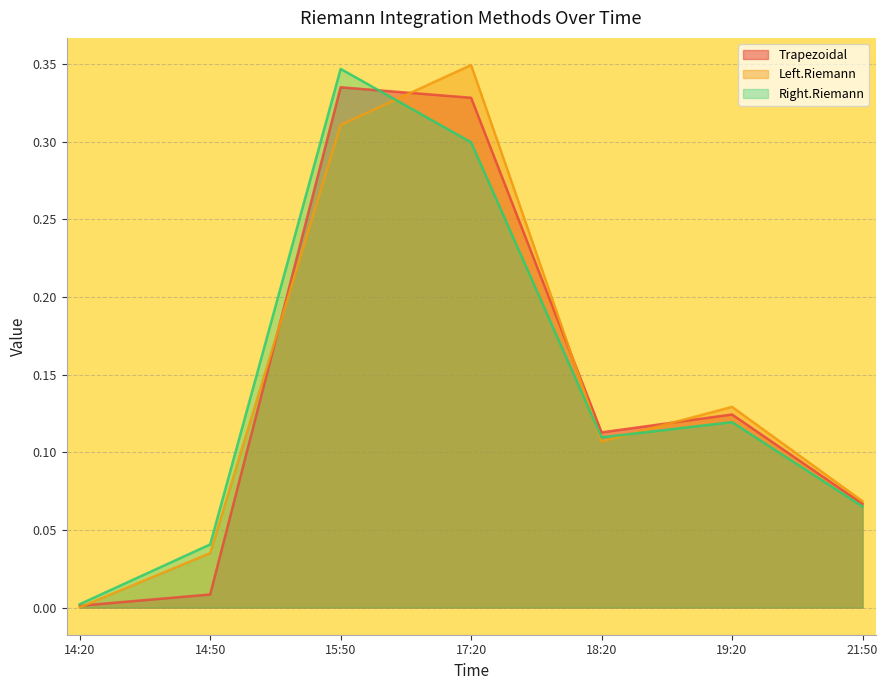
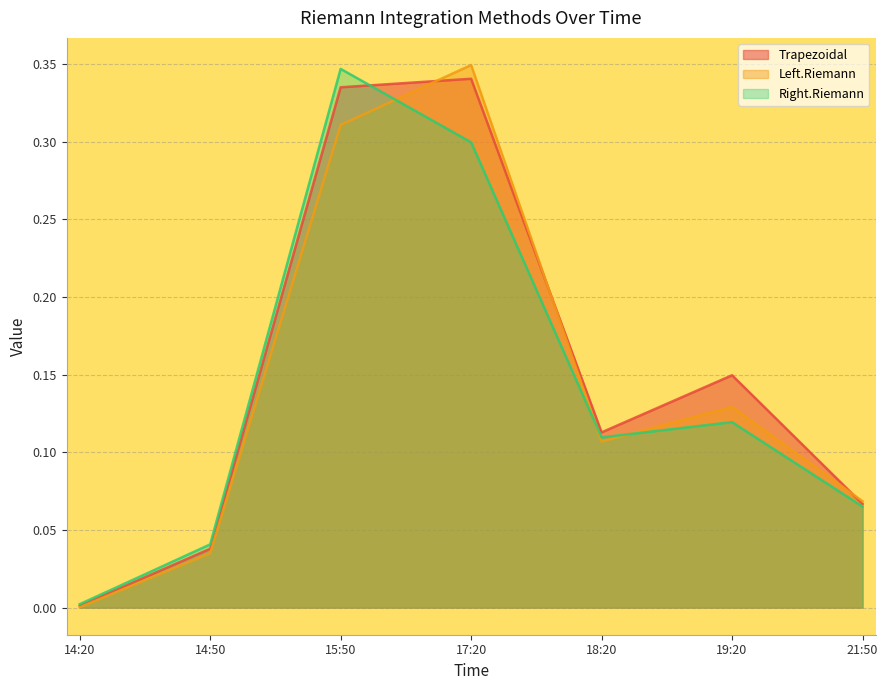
Trapezoidal, 14:50: 0.008 -> 0.038
Trapezoidal, 17:20: 0.328 -> 0.340
Trapezoidal, 19:20: 0.124 -> 0.150
